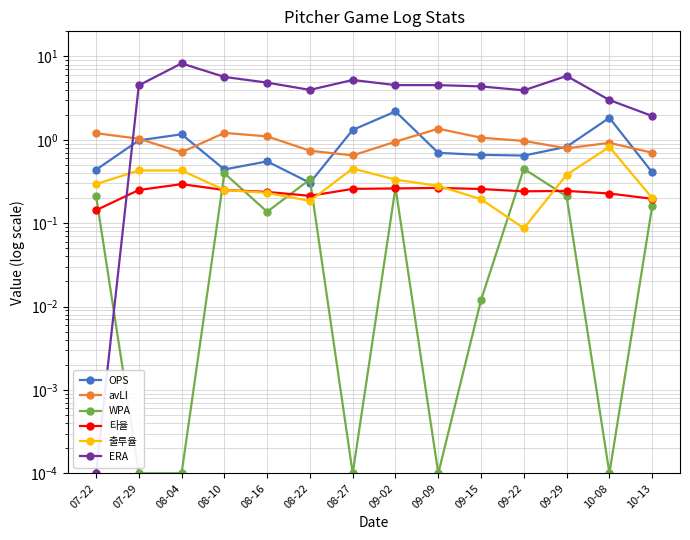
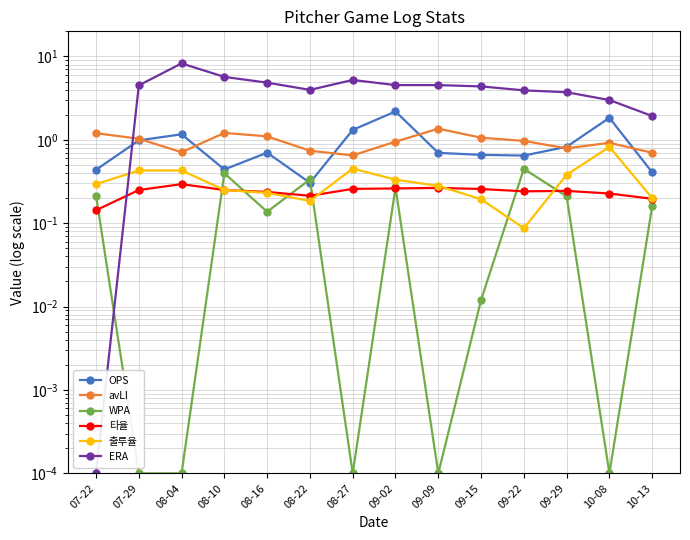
OPS, 08-16: 0.6 -> 0.7
ERA, 09-29: 6 -> 4
